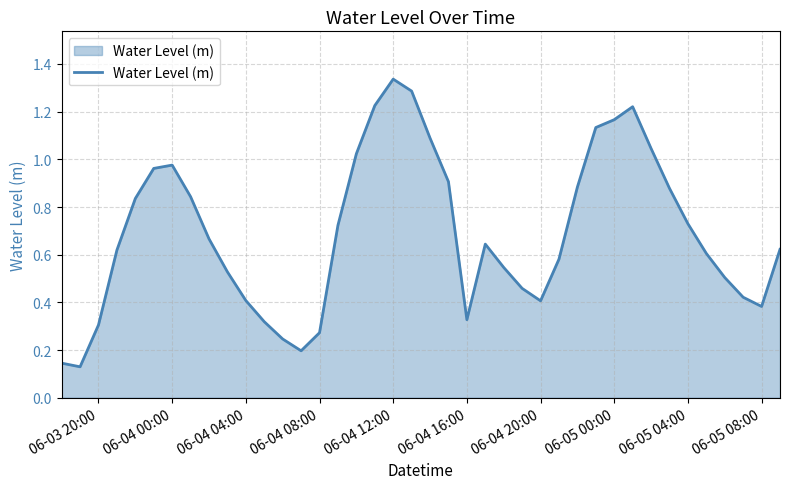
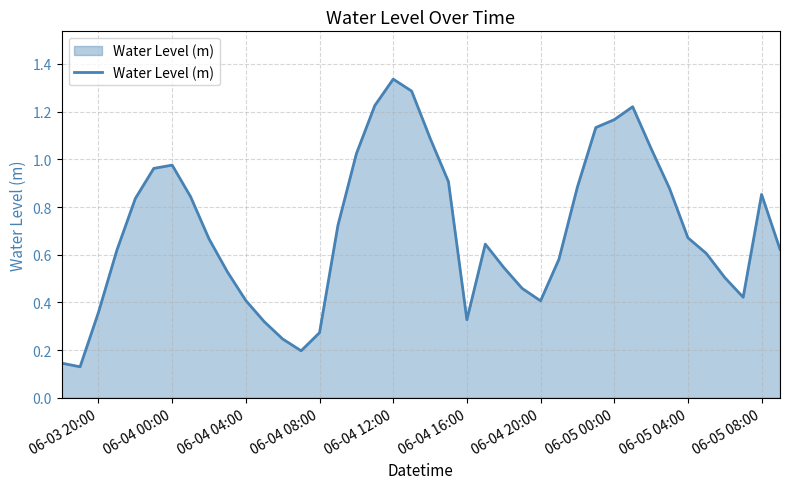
06-03 20:00: 0.31 -> 0.36
06-05 04:00: 0.73 -> 0.67
06-05 08:00: 0.38 -> 0.85
